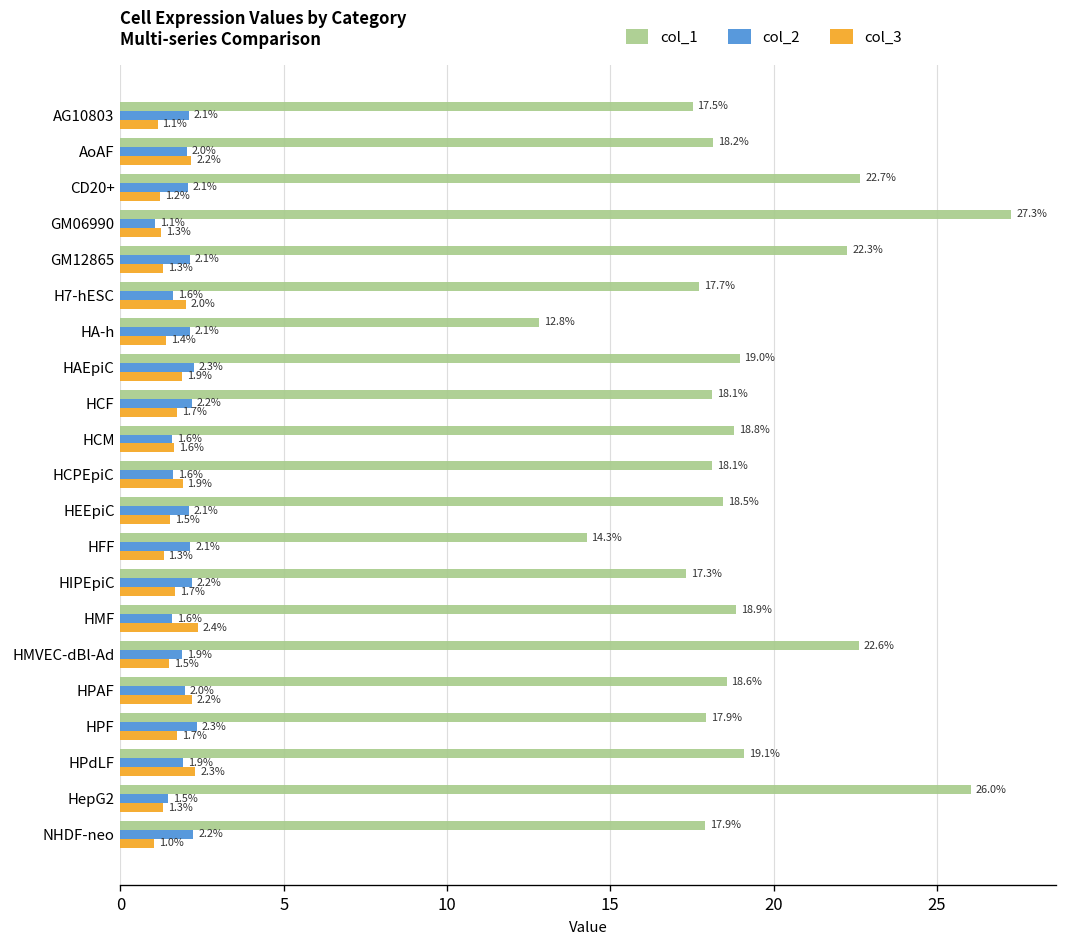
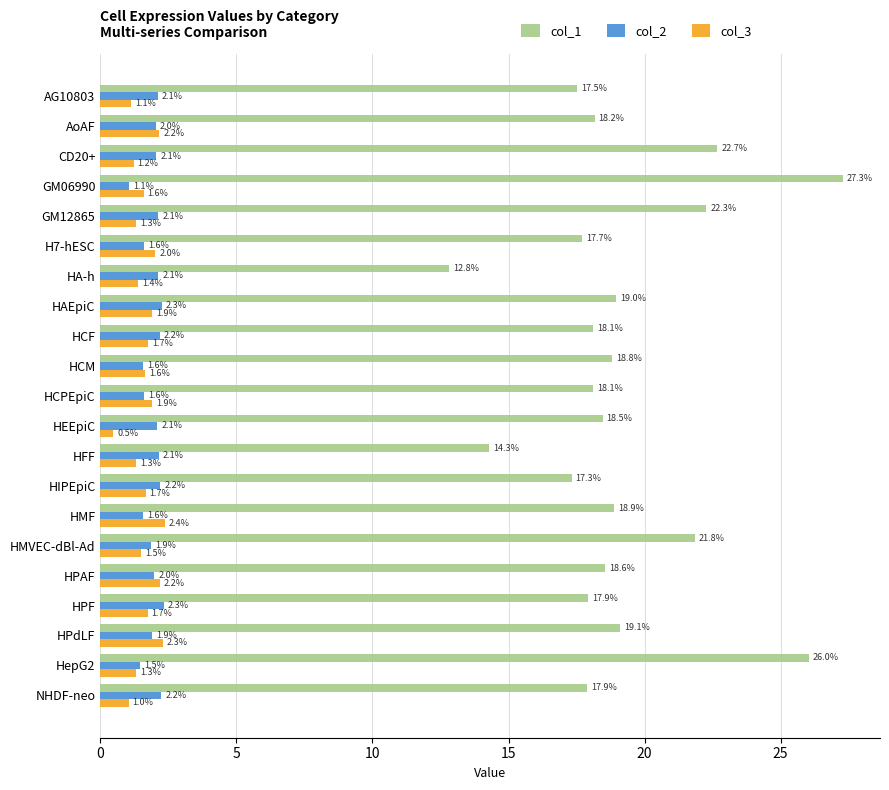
col_3, GM06990: 1.3% -> 1.6%
col_3, HEEpiC: 1.5% -> 0.5%
col_1, HMVEC-dBl-Ad: 22.6% -> 21.8%
